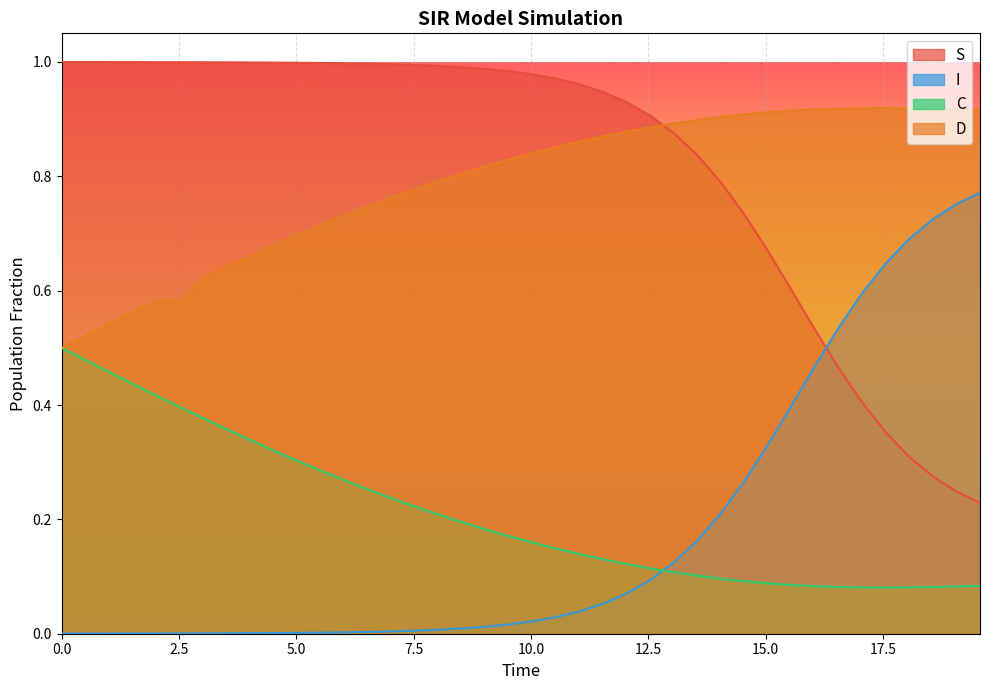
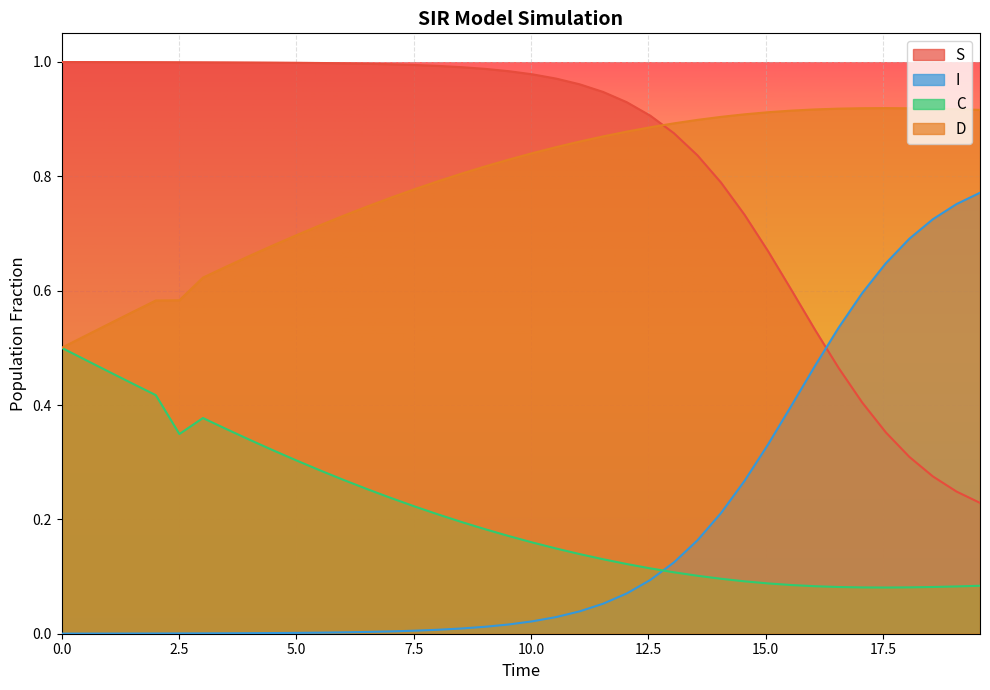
C, 2.5: 0.40 -> 0.35
